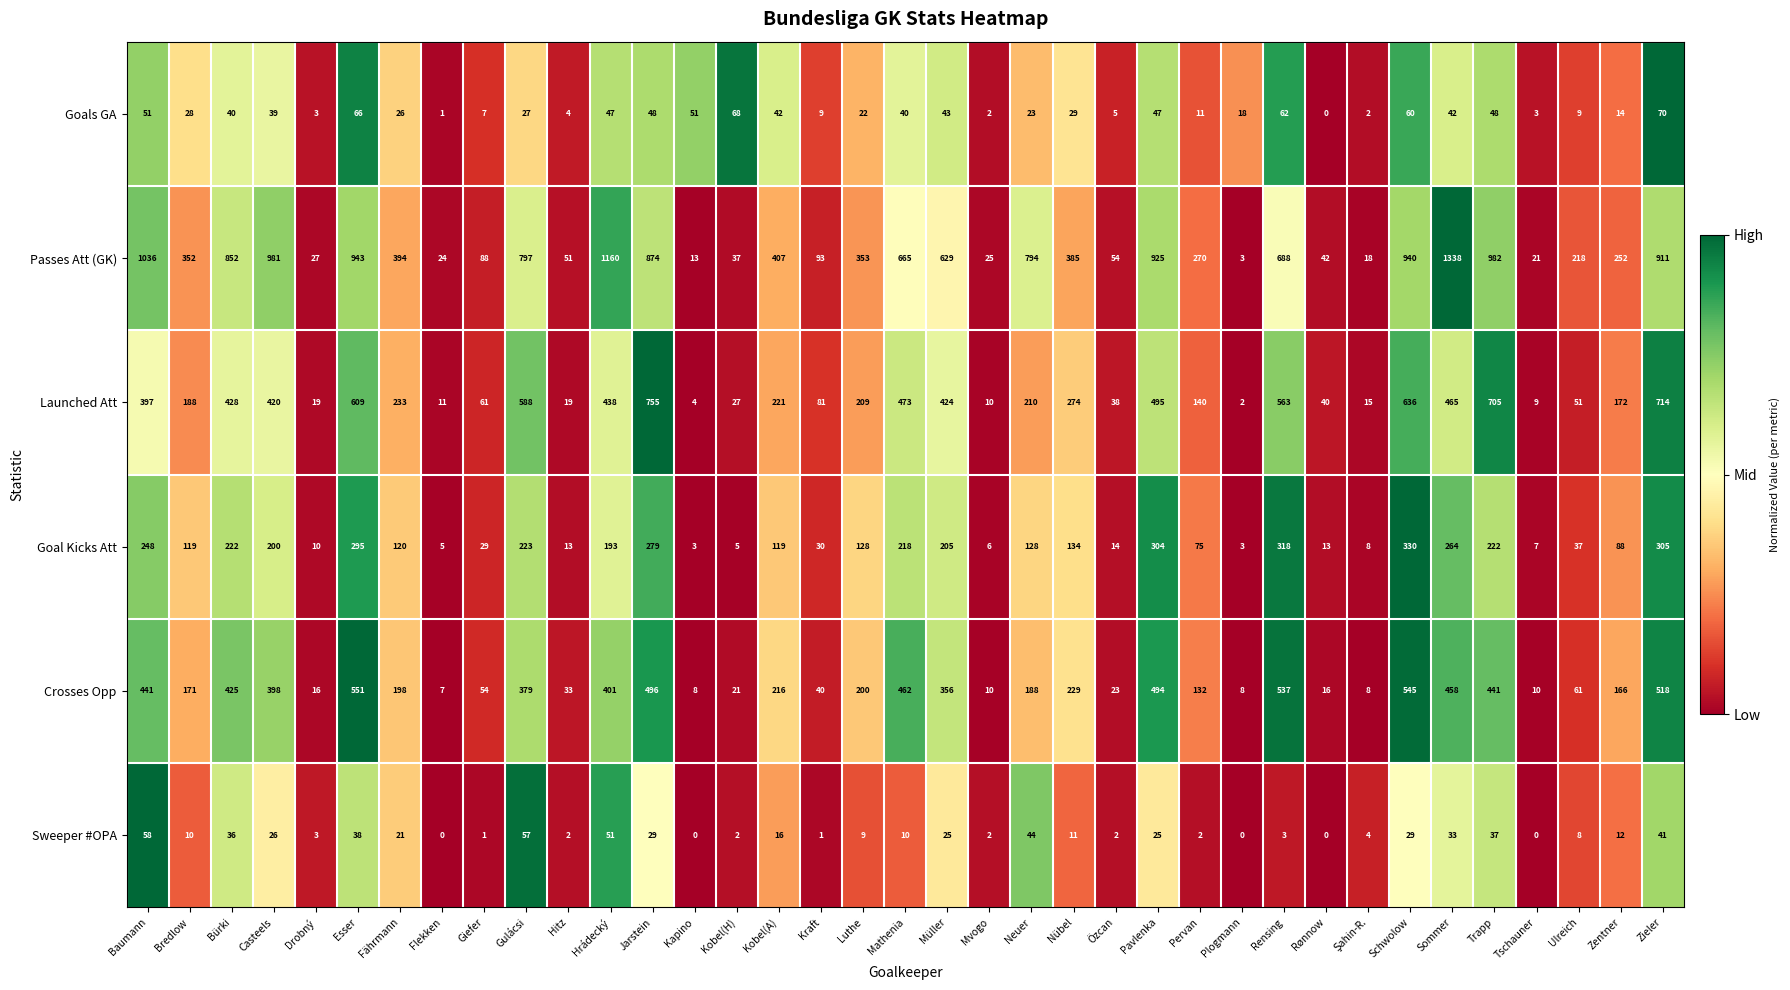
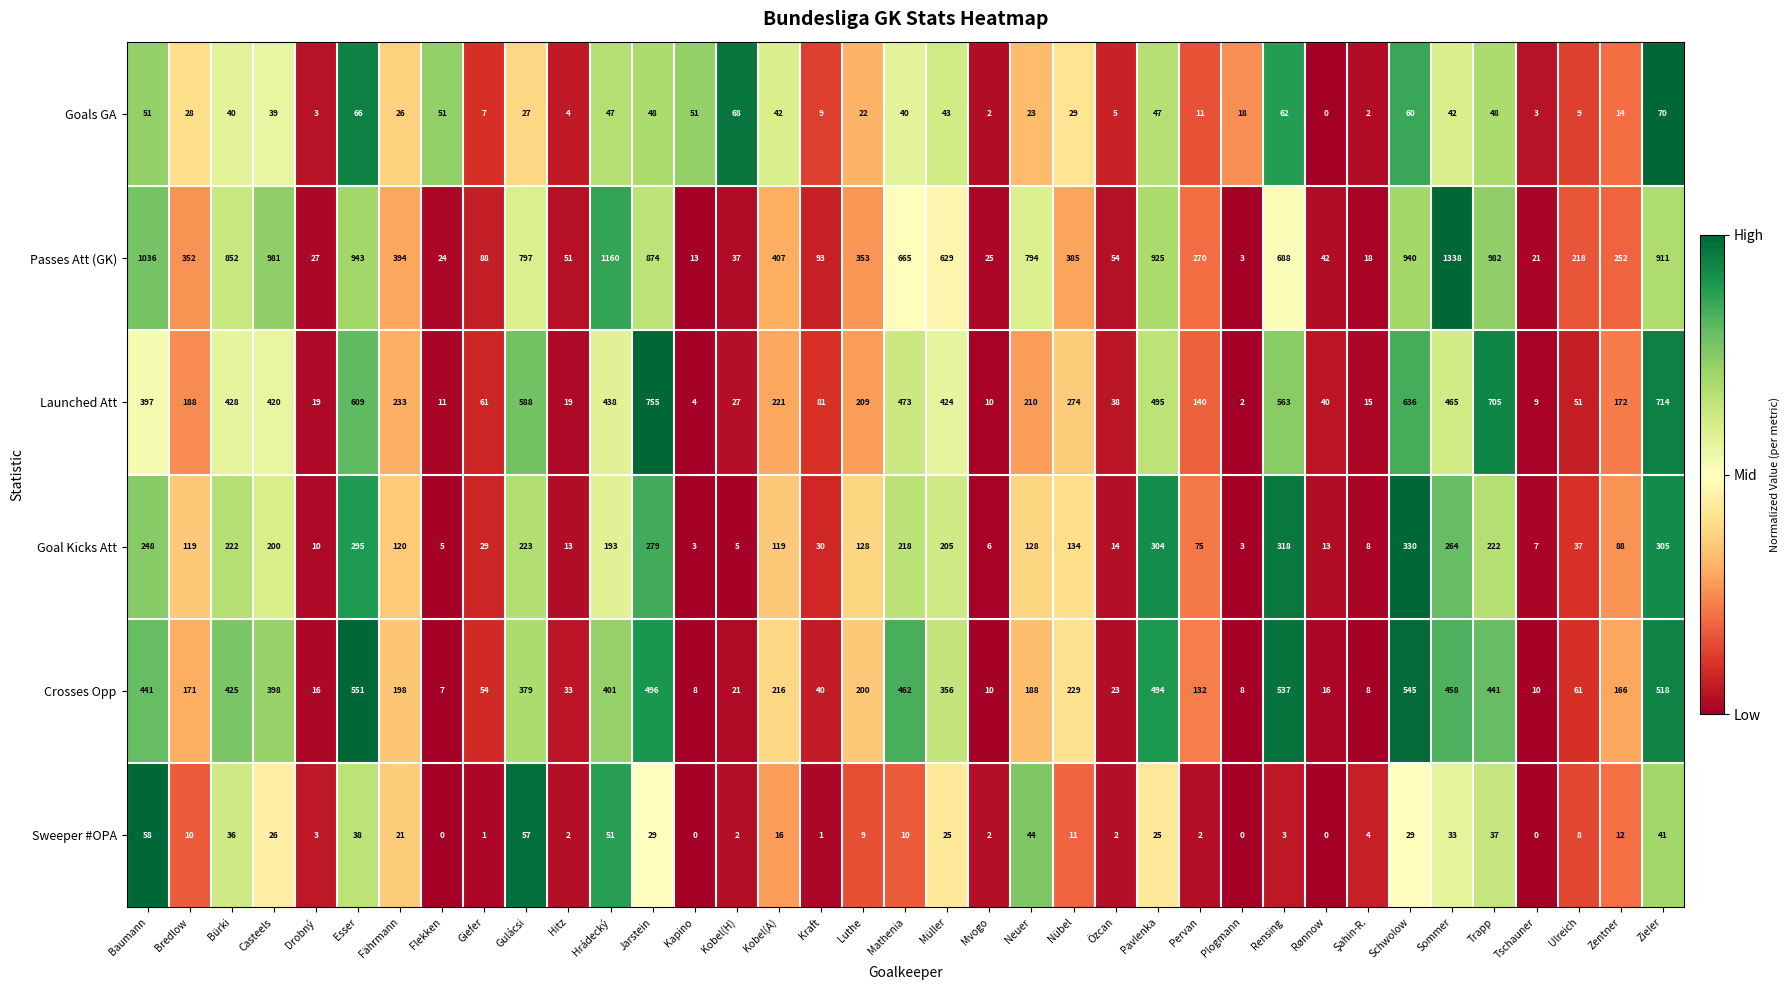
Goals GA, Flekken: 1 -> 51
